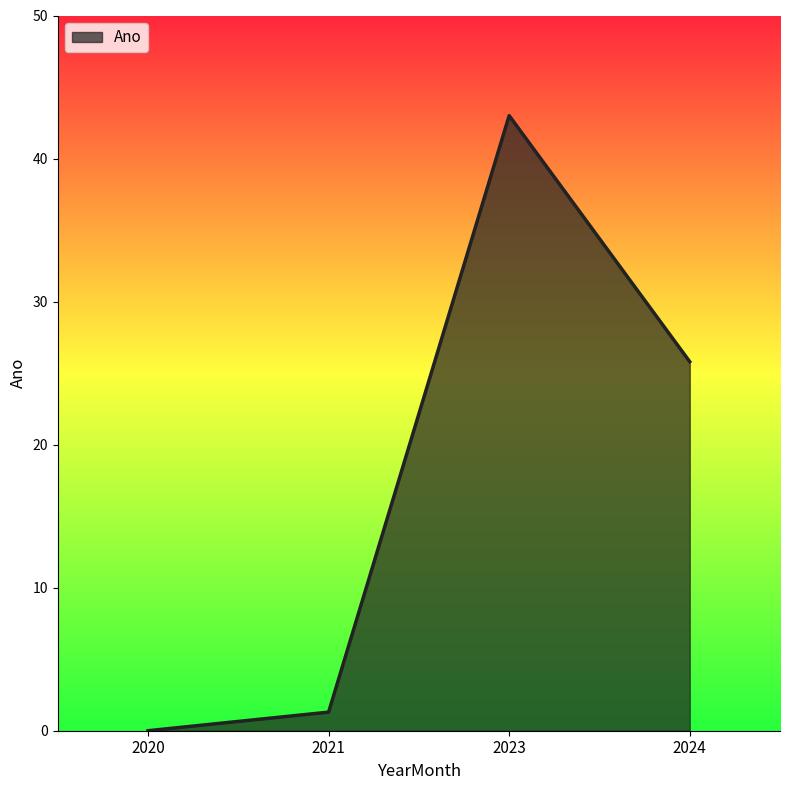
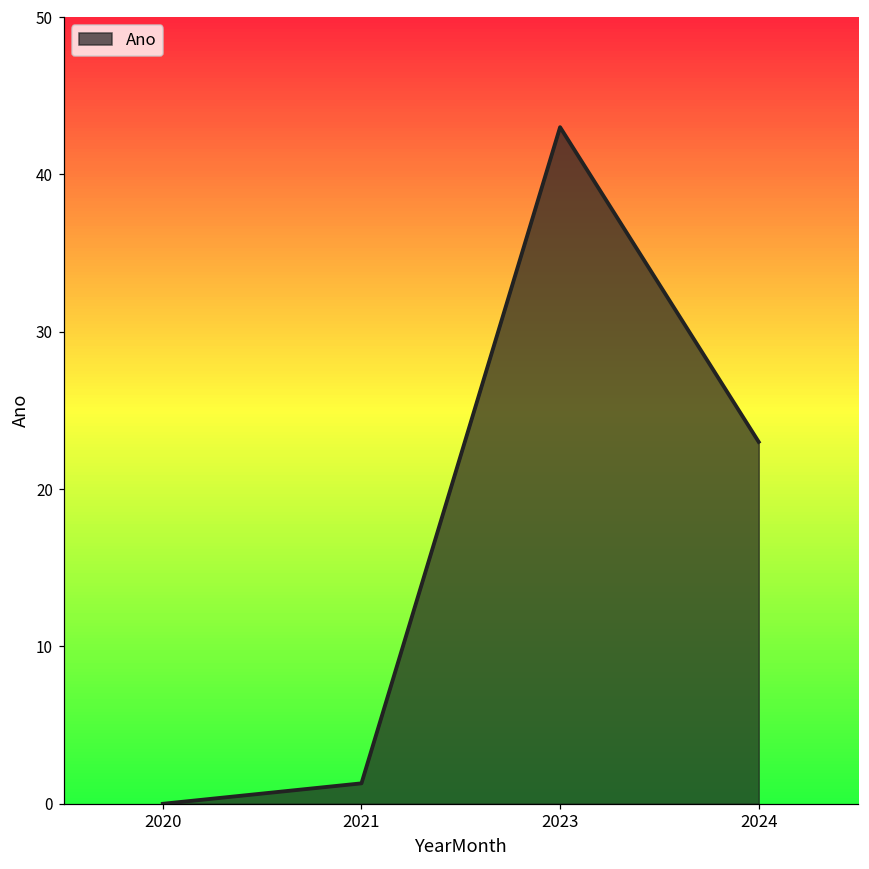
2024: 25.8 -> 23.0
